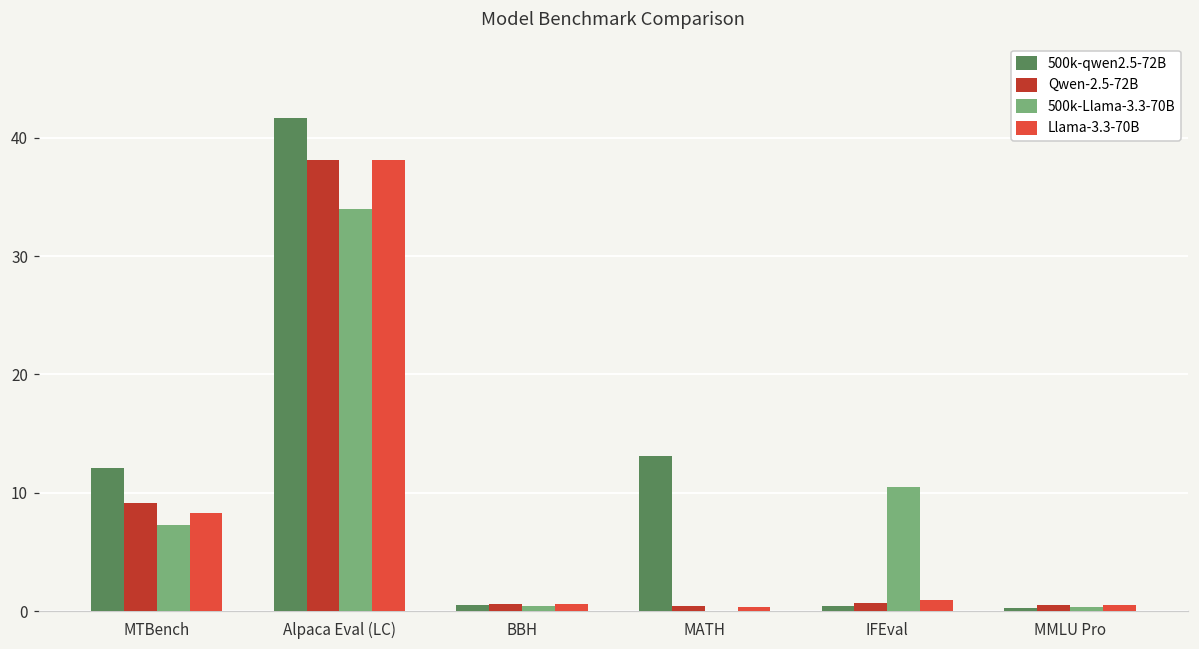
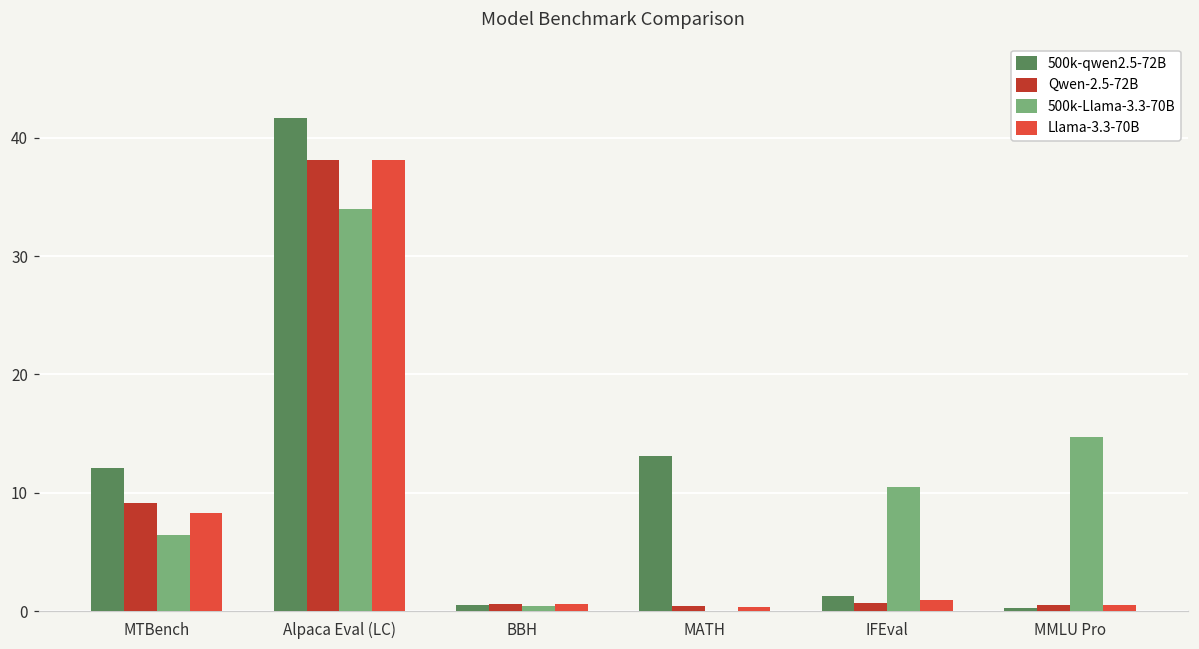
500k-Llama-3.3-70B, MTBench: 7.3 -> 6.4
500k-qwen2.5-72B, IFEval: 0.4 -> 1.2
500k-Llama-3.3-70B, MMLU Pro: 0.3 -> 14.7
